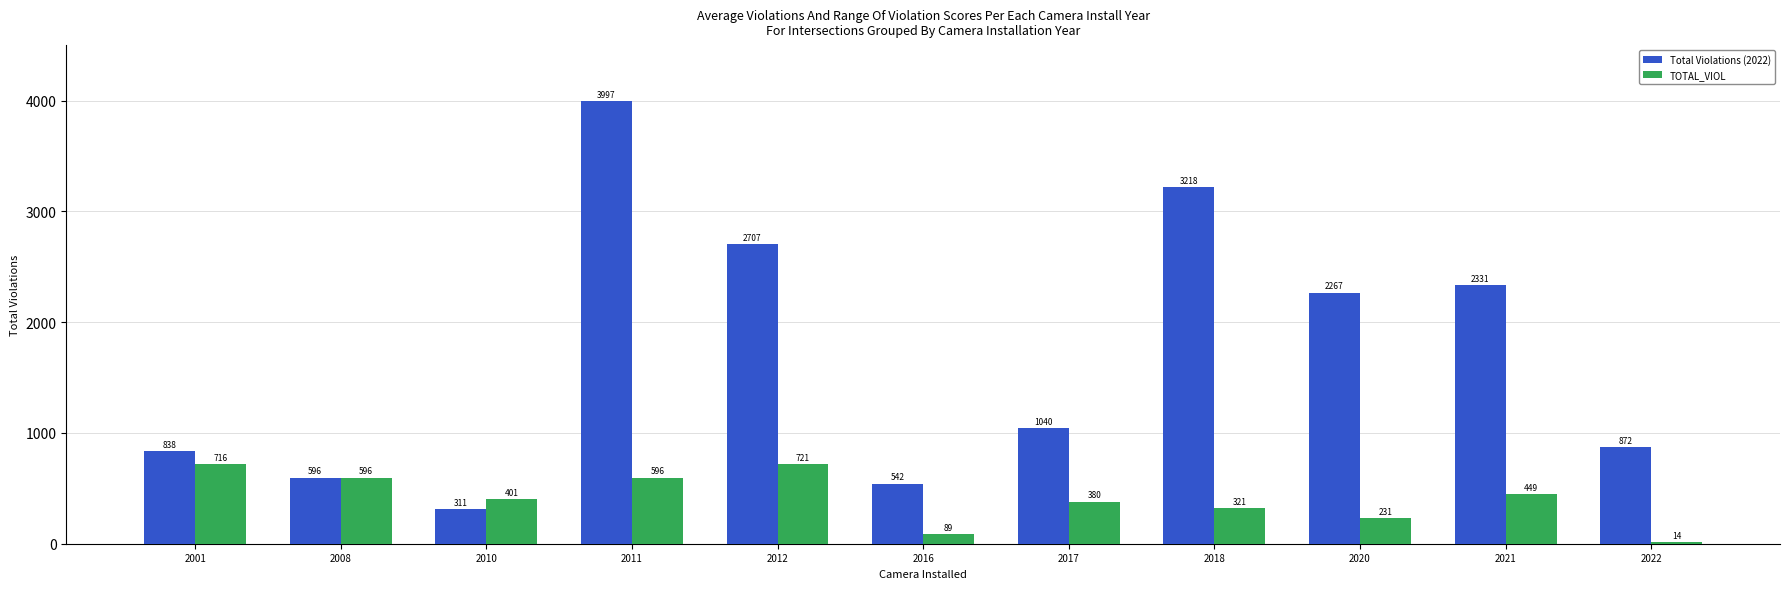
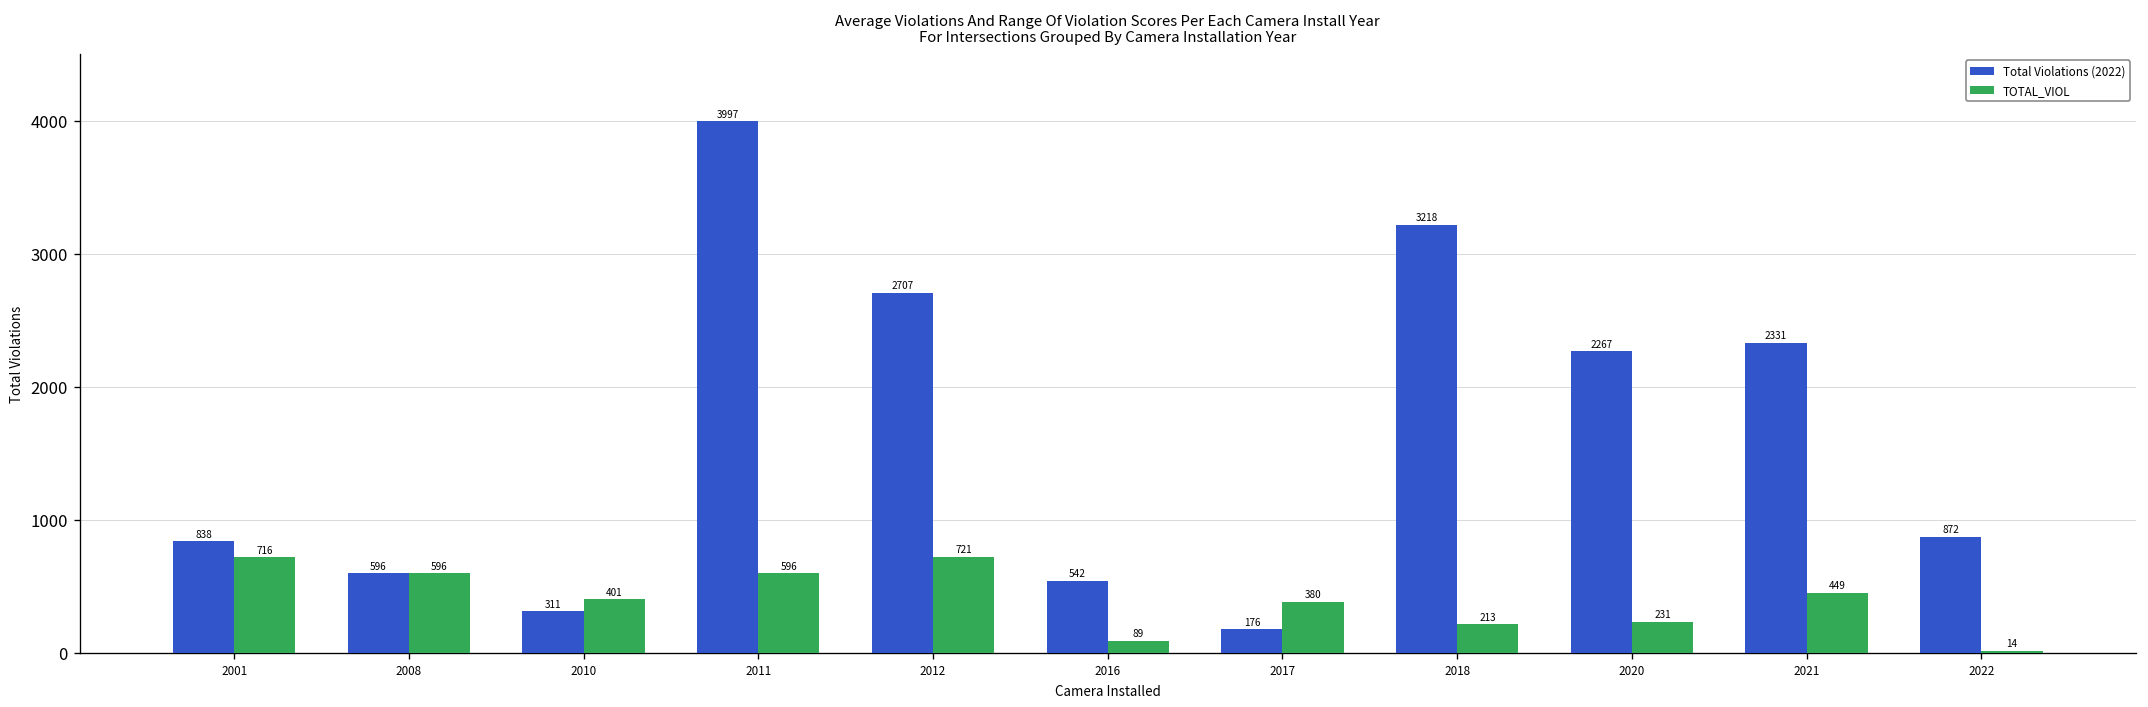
Total Violations (2022), 2017: 1040 -> 176
TOTAL_VIOL, 2018: 321 -> 213
